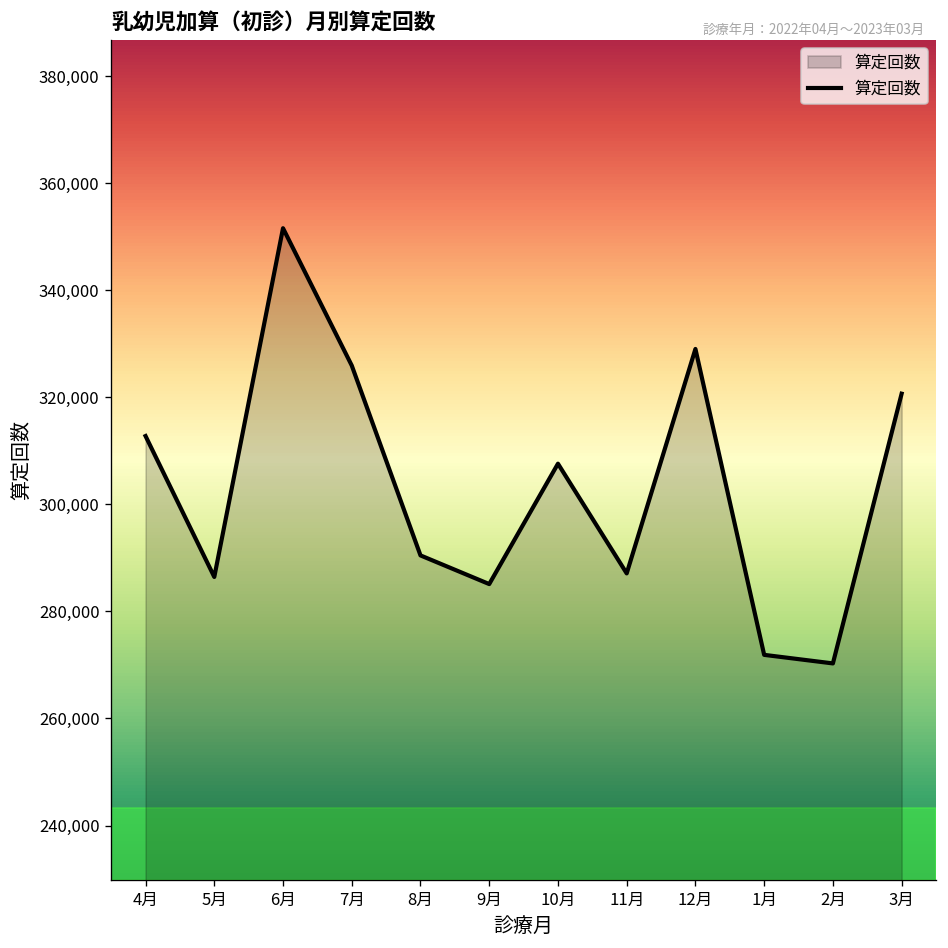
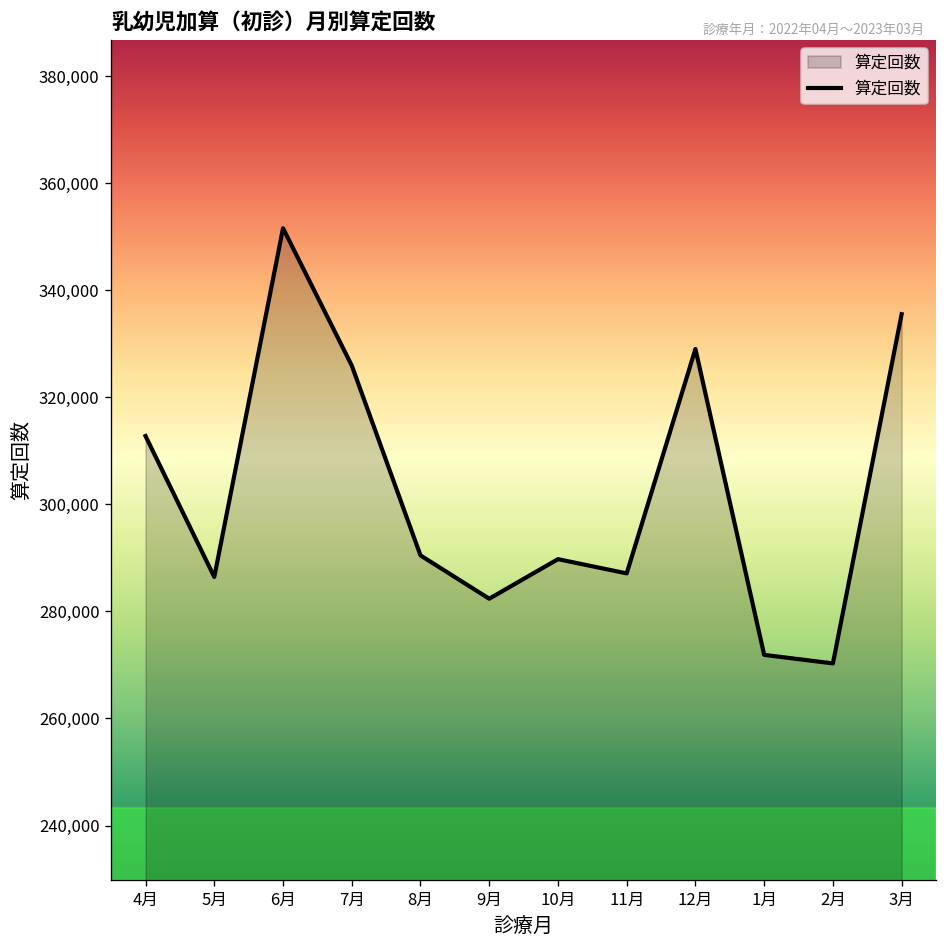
9月: 285,000 -> 282,000
10月: 308,000 -> 290,000
3月: 321,000 -> 336,000
